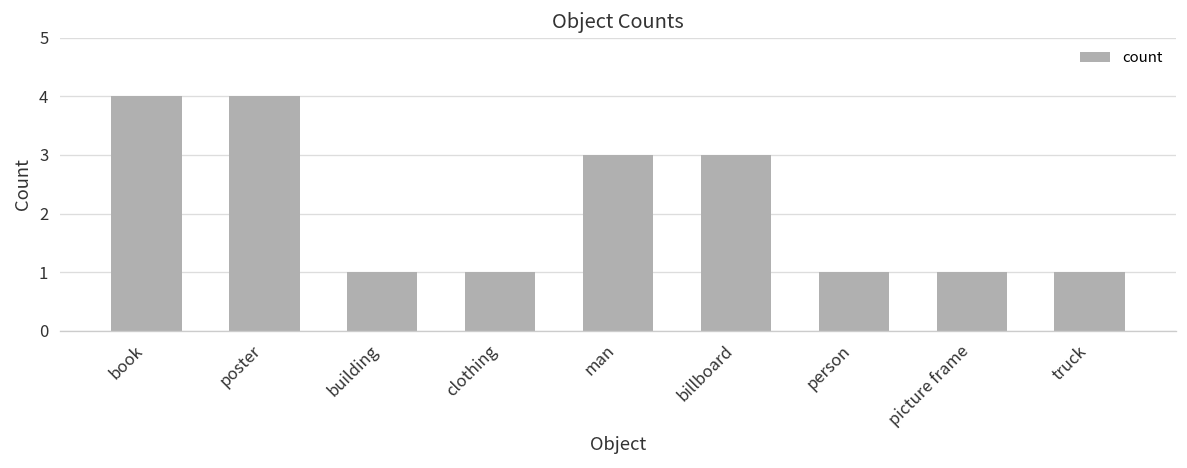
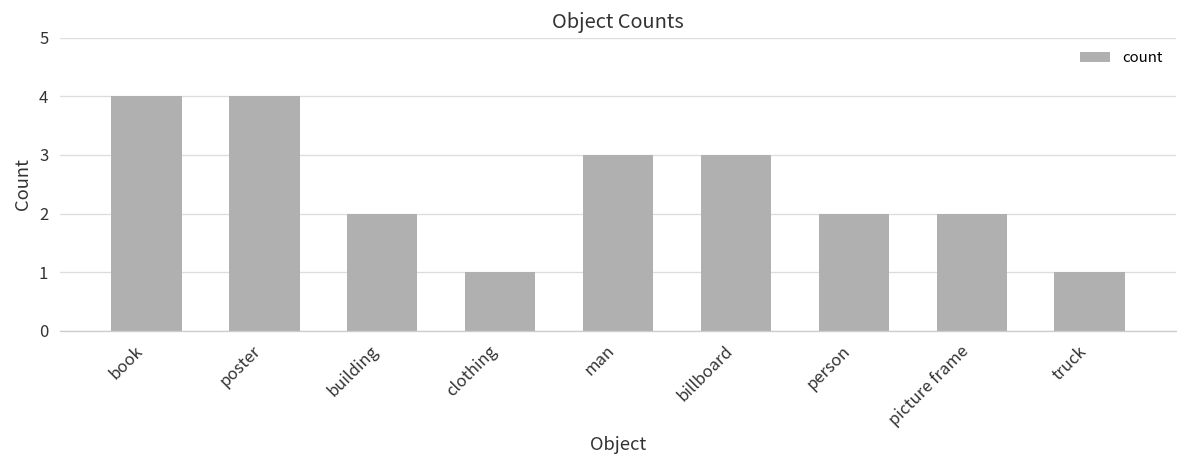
building: 1 -> 2
person: 1 -> 2
picture frame: 1 -> 2
